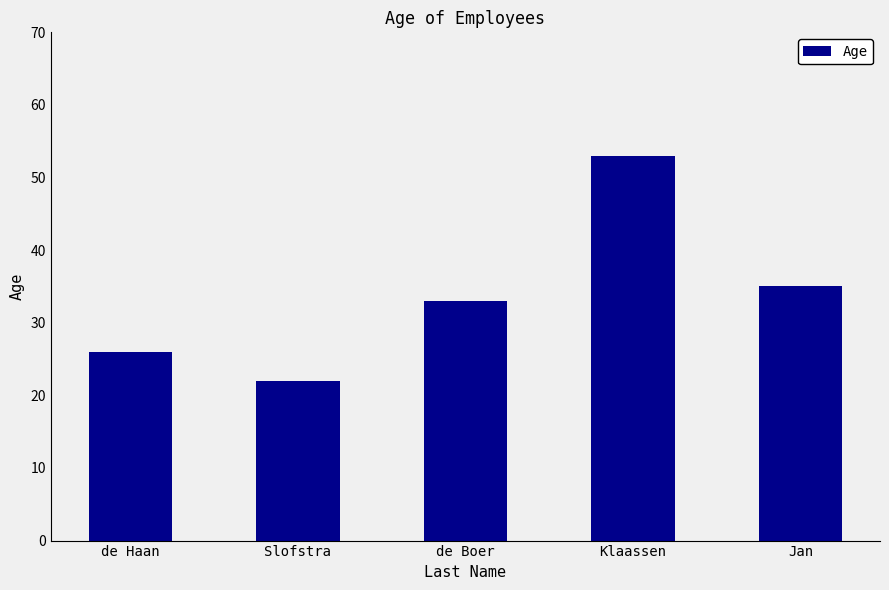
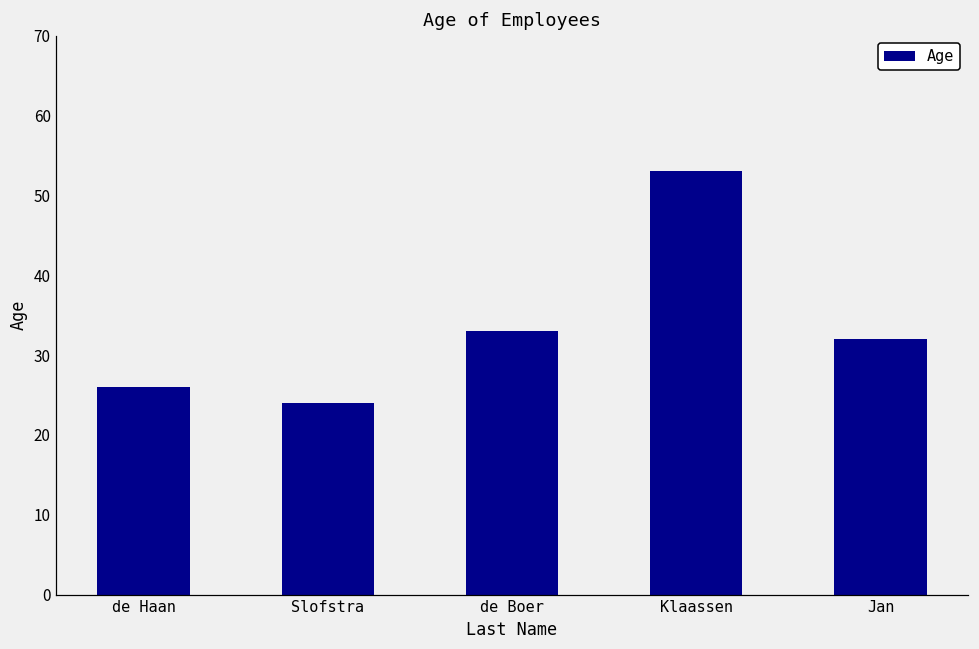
Slofstra: 22 -> 24
Jan: 35 -> 32
